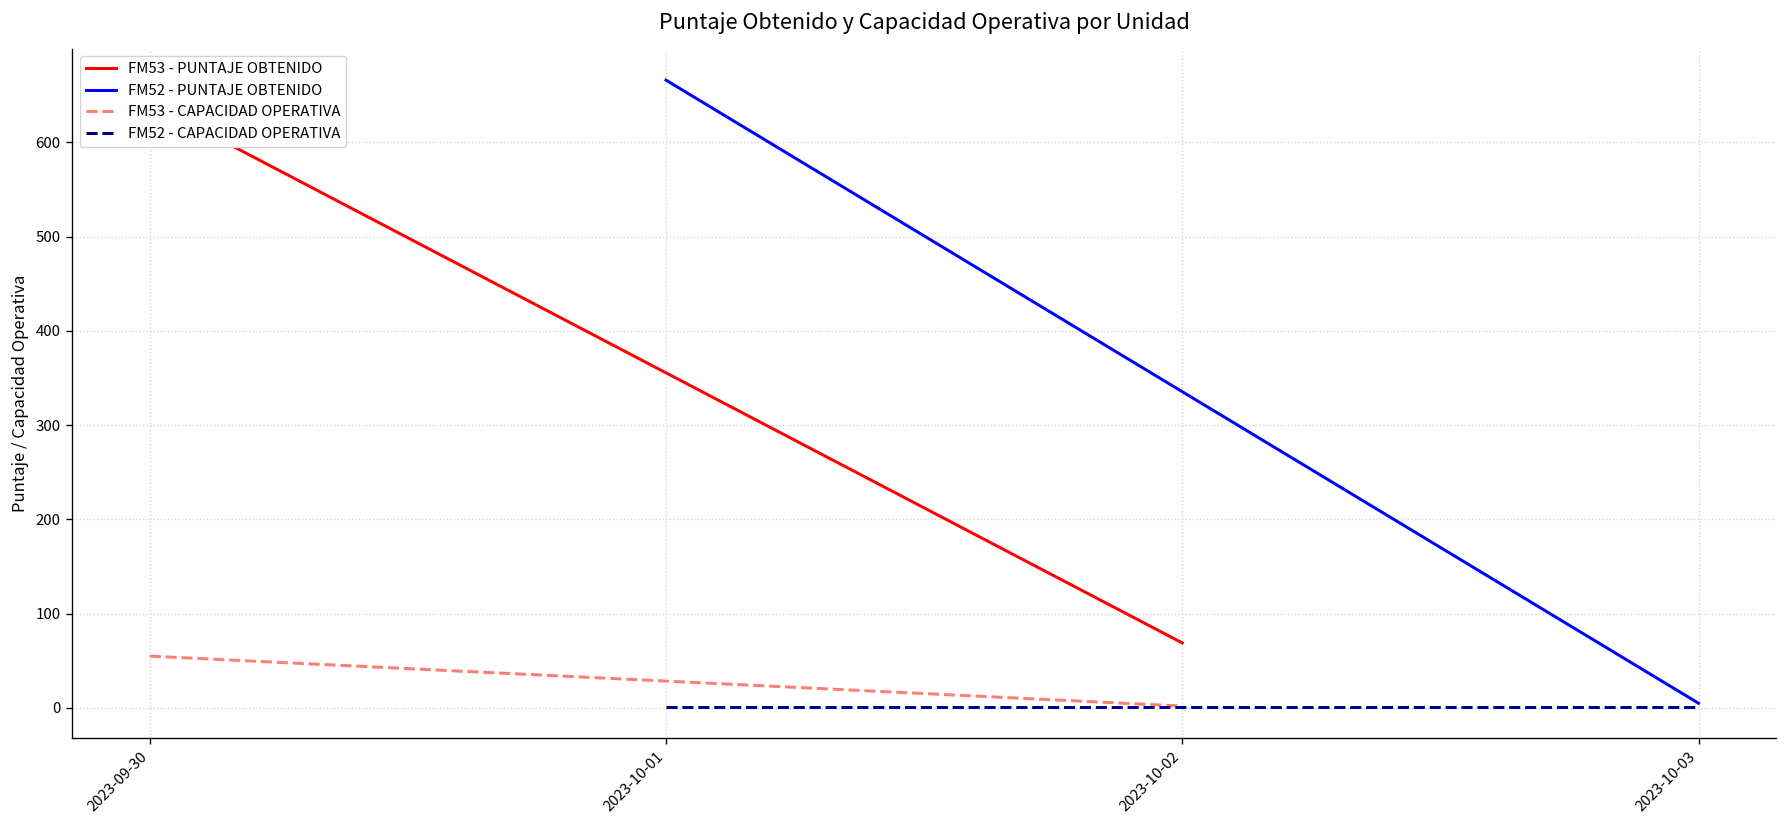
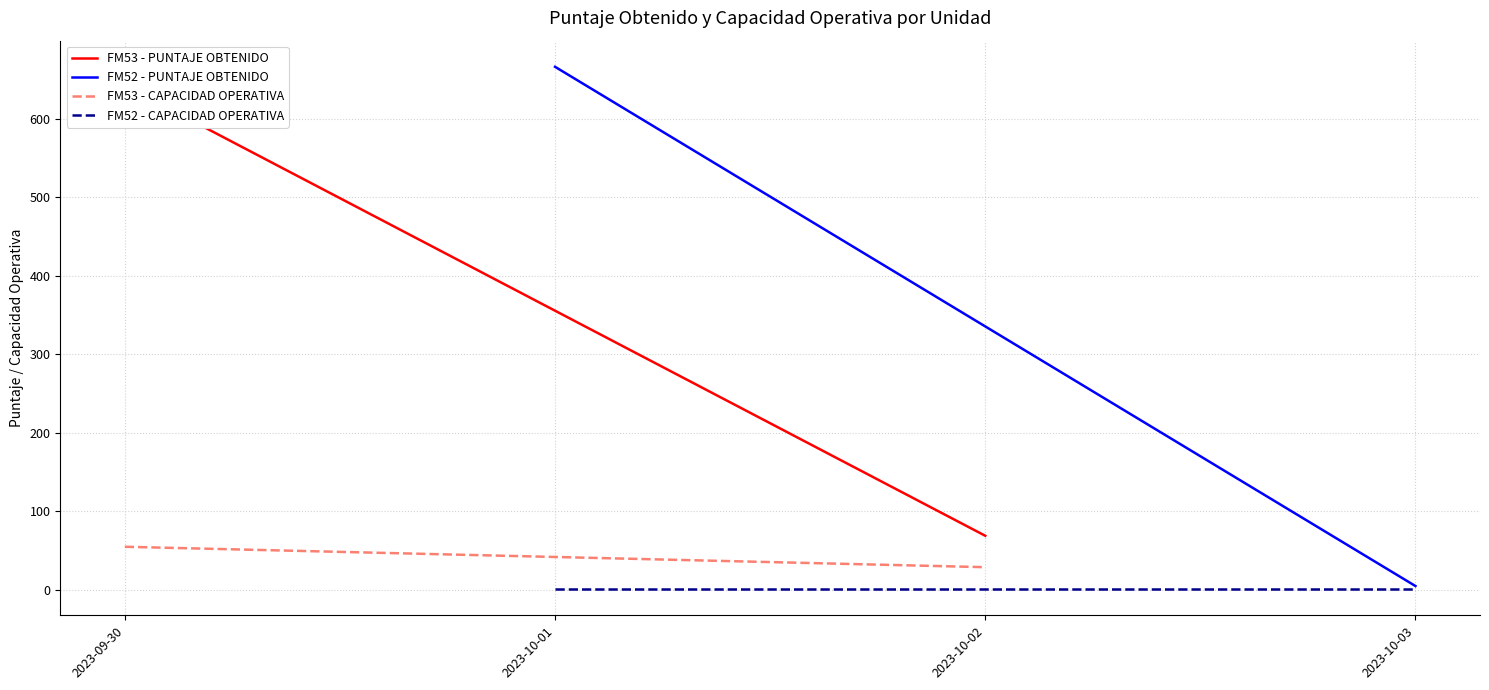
FM53 - CAPACIDAD OPERATIVA, 2023-10-02: 0 -> 30
